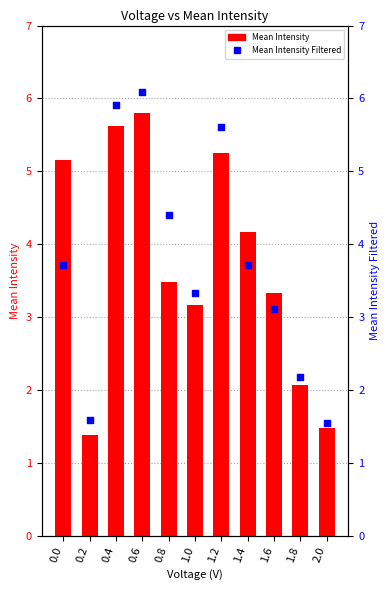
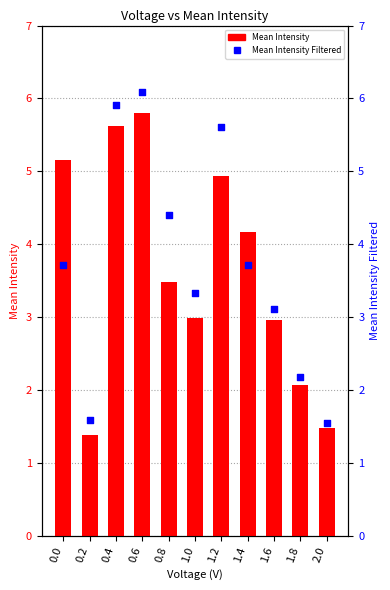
Mean Intensity, 1.0: 3.2 -> 3.0
Mean Intensity, 1.2: 5.3 -> 4.9
Mean Intensity, 1.6: 3.3 -> 3.0
